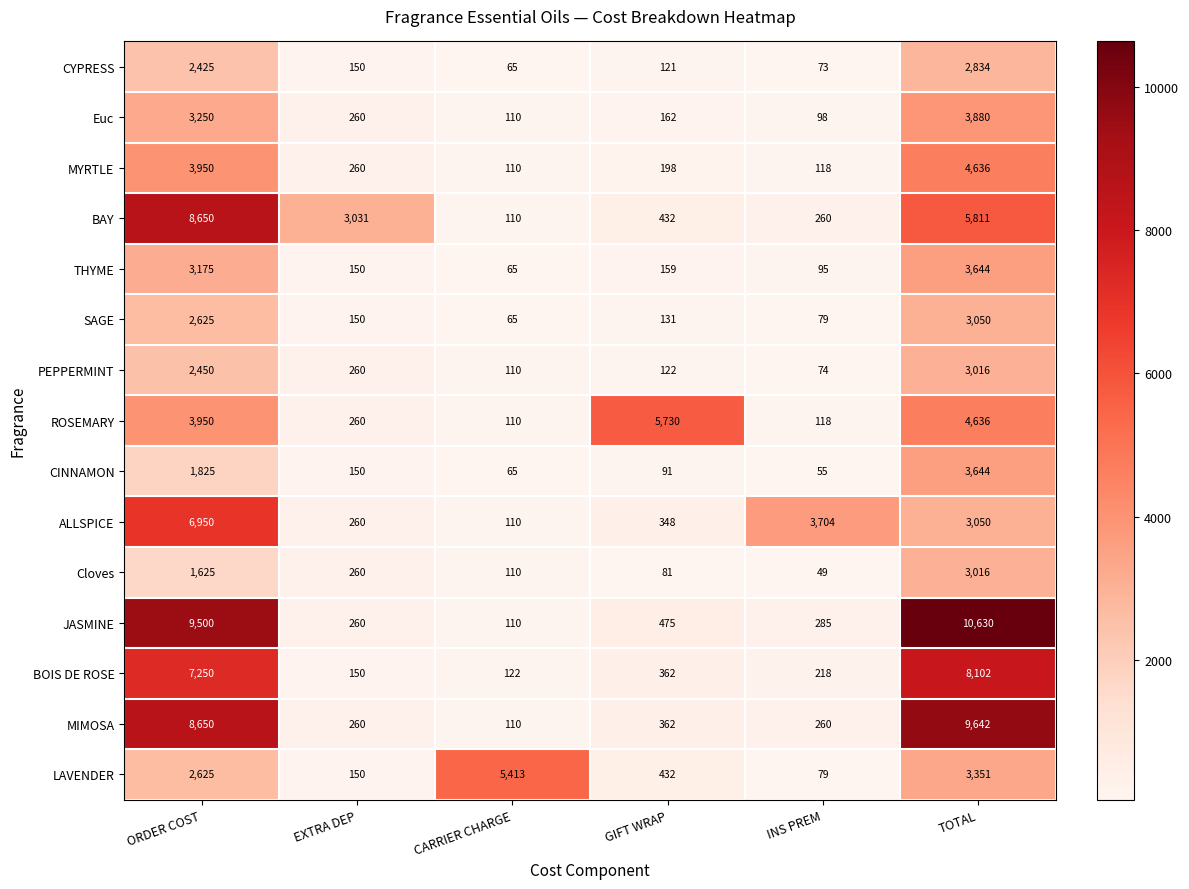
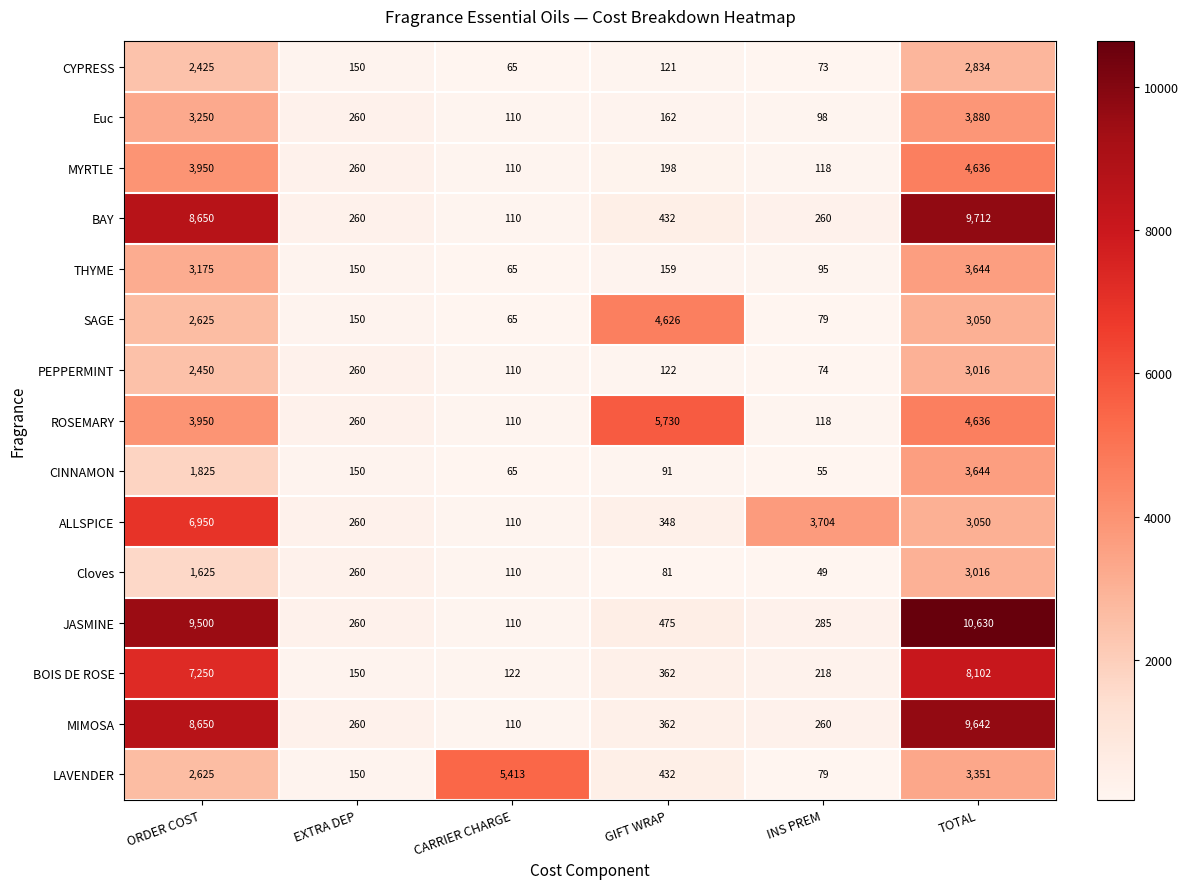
BAY, EXTRA DEP: 3,031 -> 260
BAY, TOTAL: 5,811 -> 9,712
SAGE, GIFT WRAP: 131 -> 4,626
